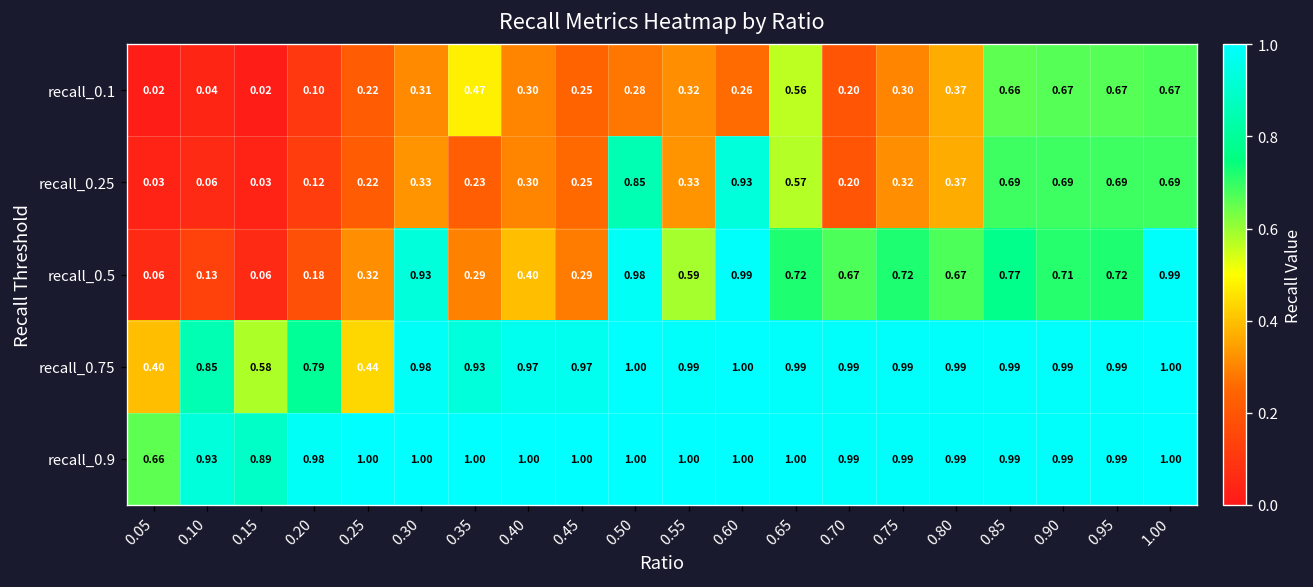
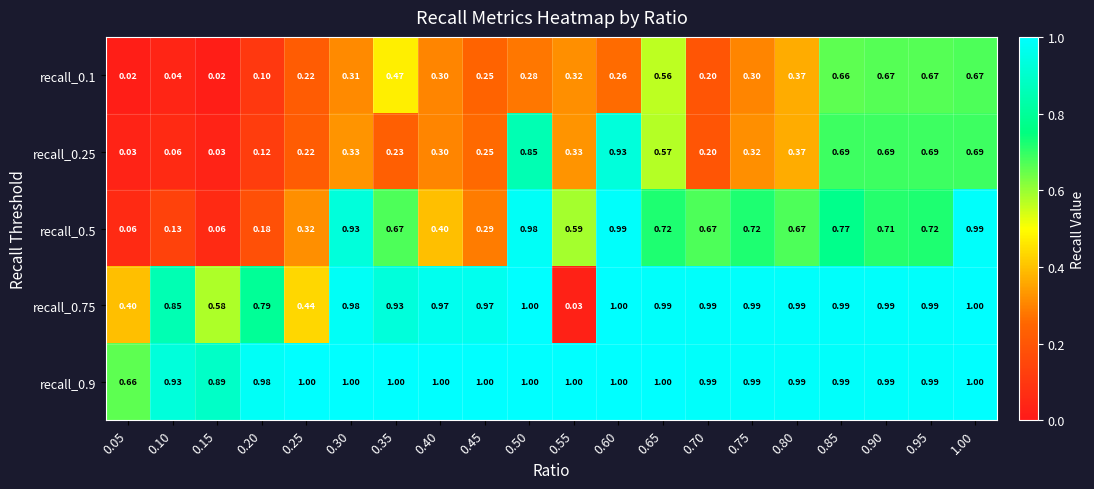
recall_0.5, 0.35: 0.29 -> 0.67
recall_0.75, 0.55: 0.99 -> 0.03
